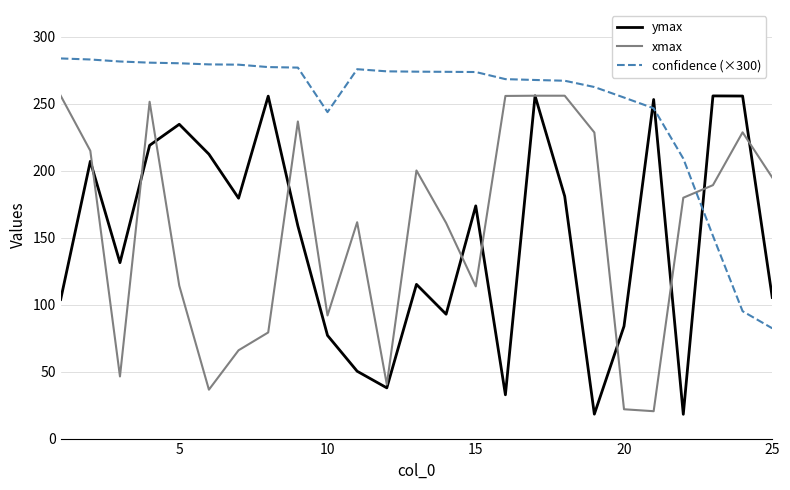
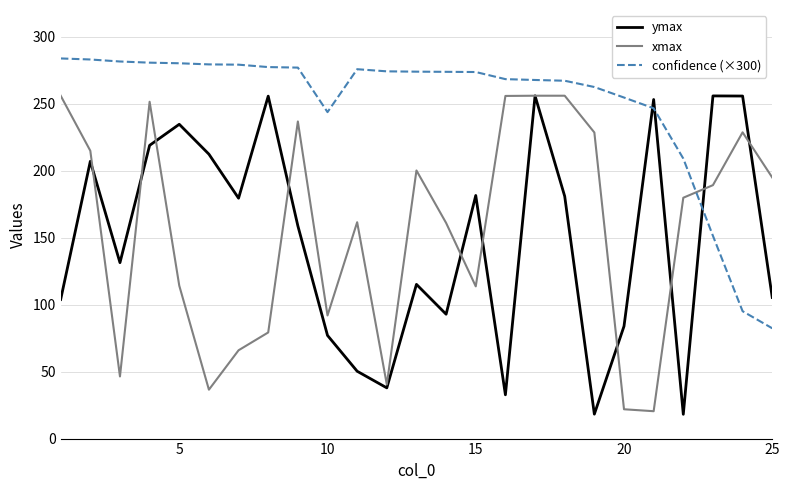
ymax, 15: 174 -> 182
